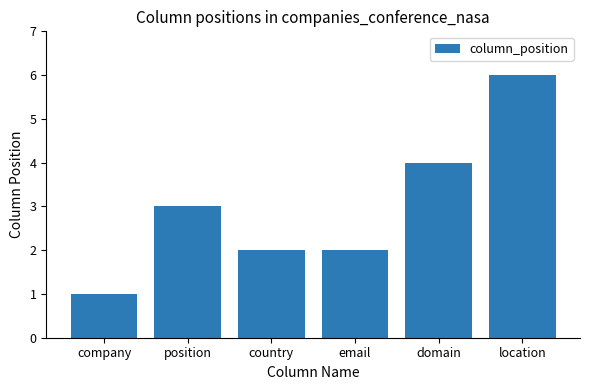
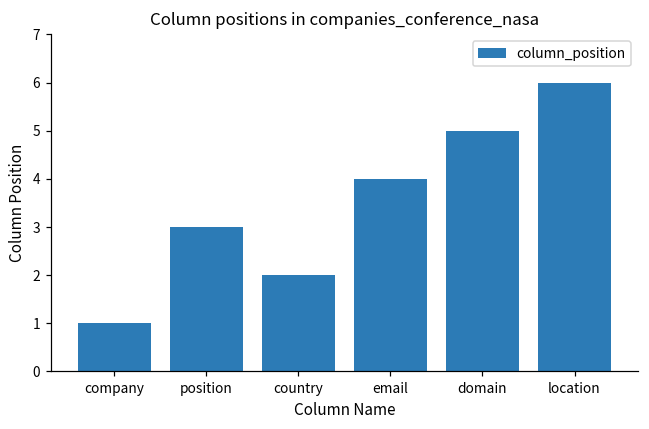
email: 2 -> 4
domain: 4 -> 5
